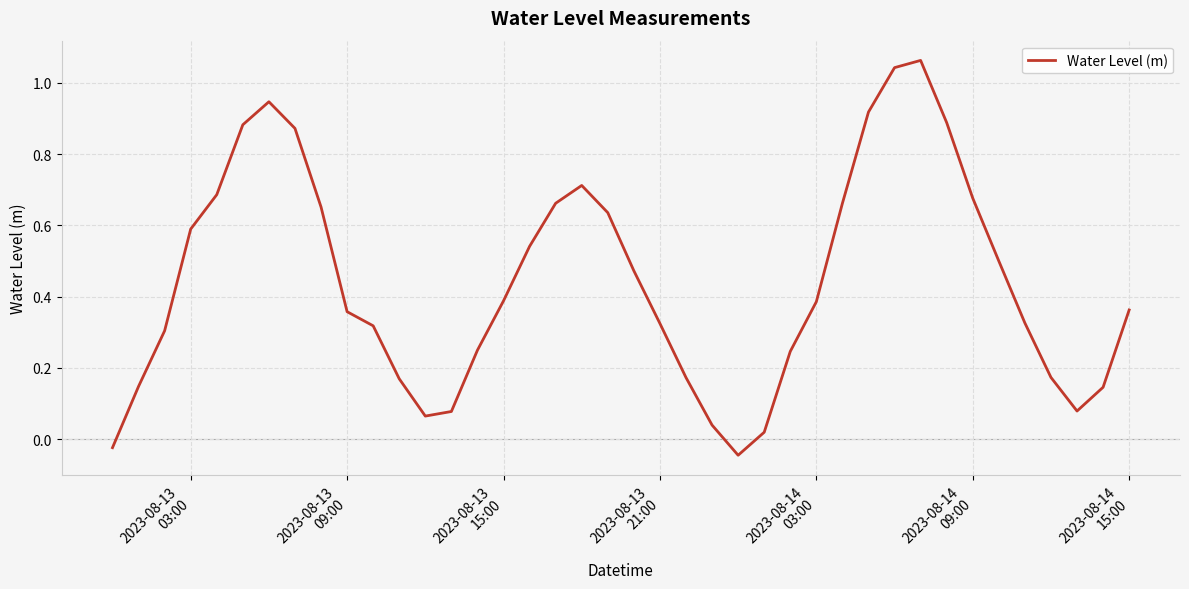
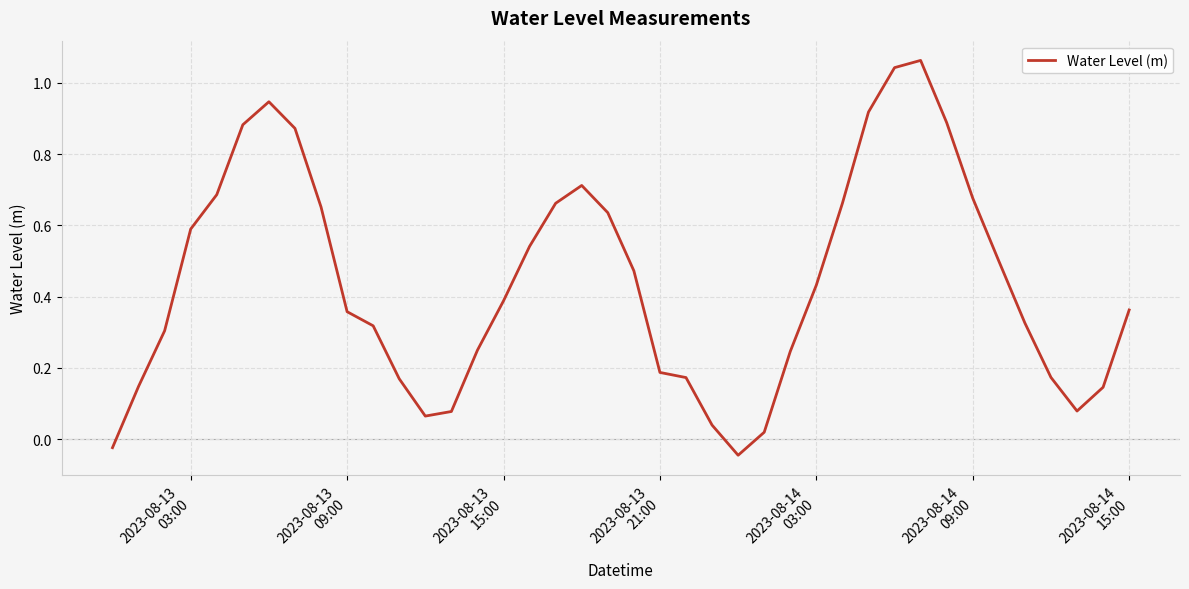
2023-08-13 21:00: 0.32 -> 0.19
2023-08-14 03:00: 0.39 -> 0.43
